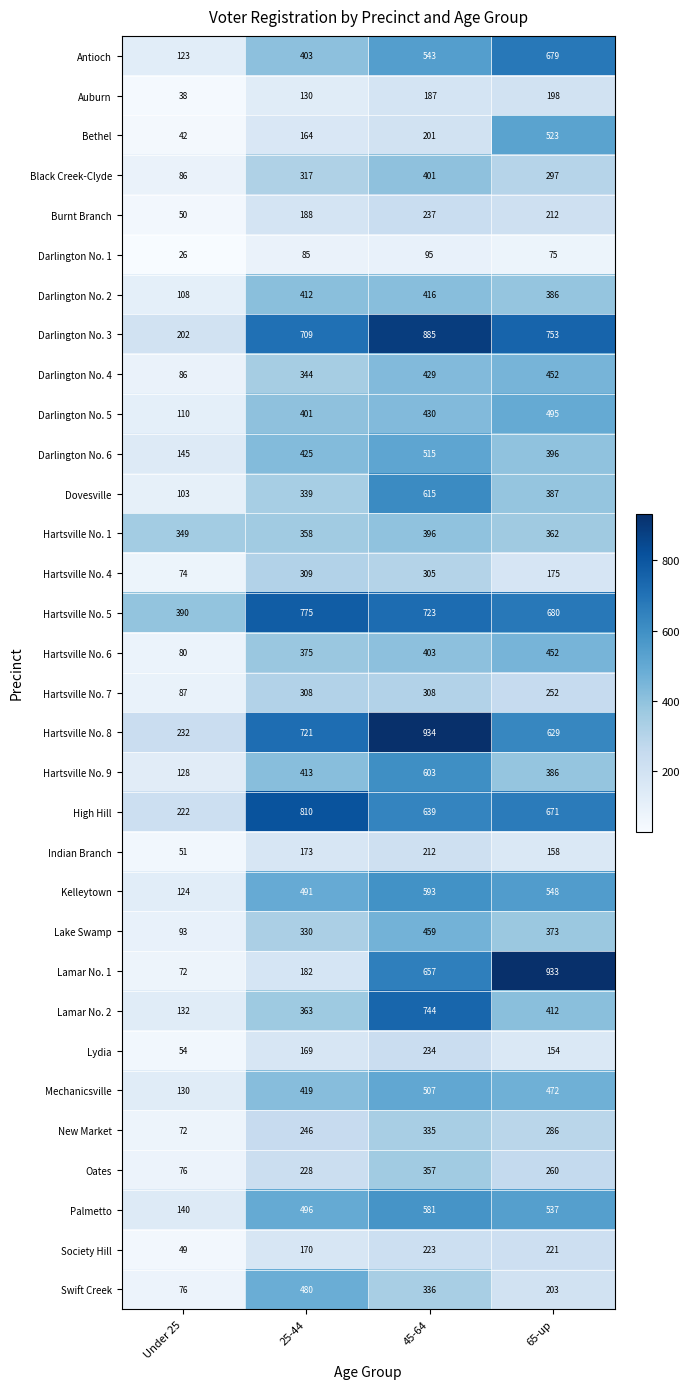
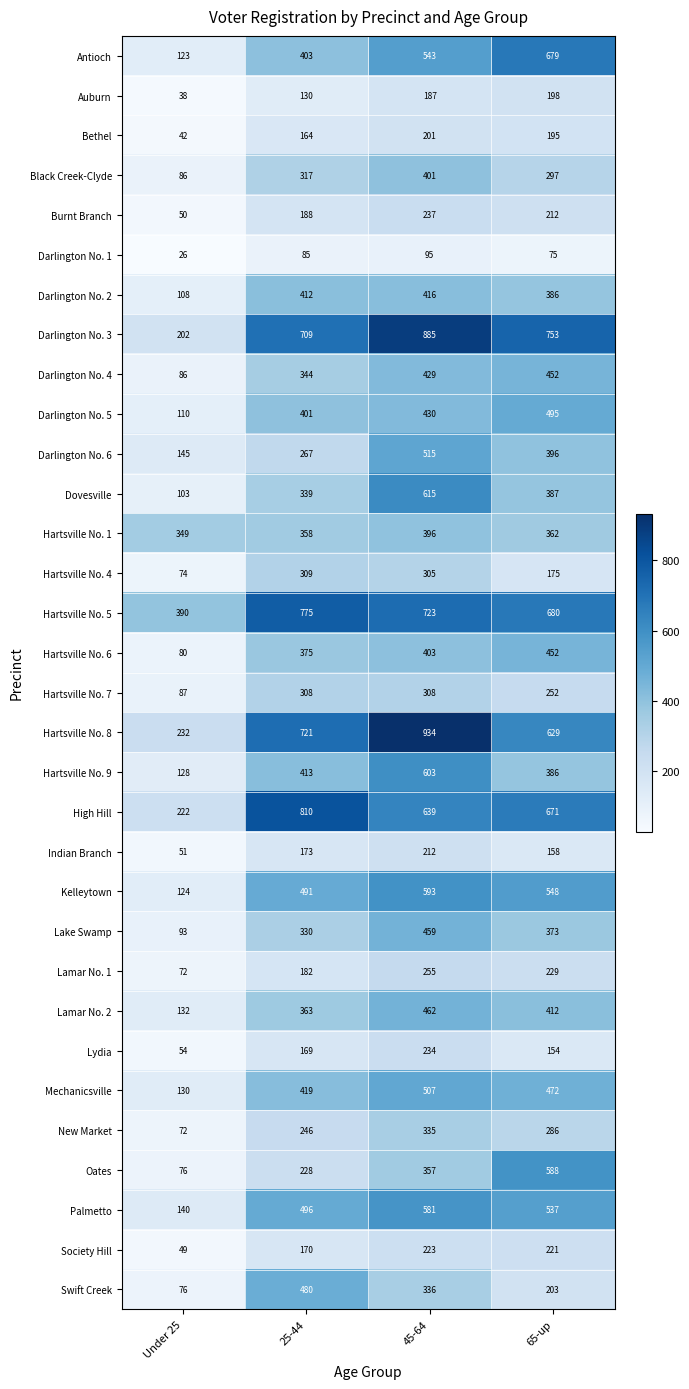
Bethel, 65-up: 523 -> 195
Darlington No. 6, 25-44: 425 -> 267
Lamar No. 1, 45-64: 657 -> 255
Lamar No. 1, 65-up: 933 -> 229
Lamar No. 2, 45-64: 744 -> 462
Oates, 65-up: 260 -> 588
